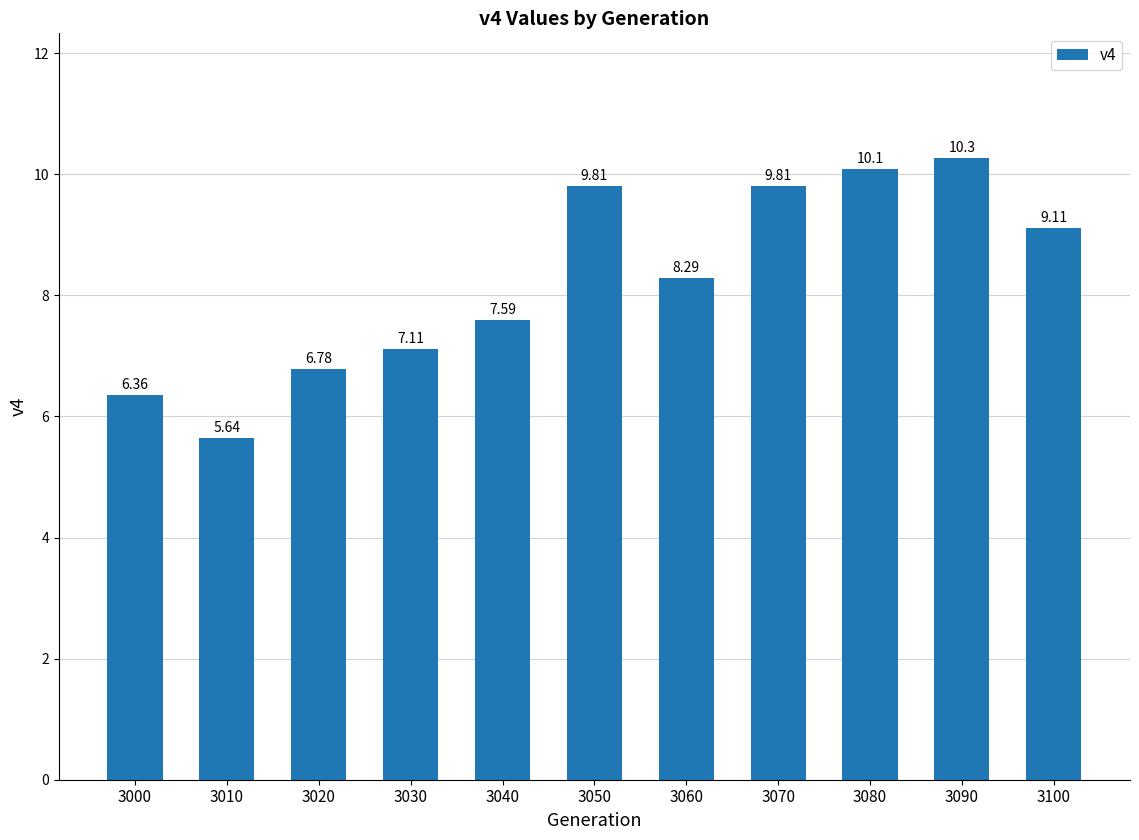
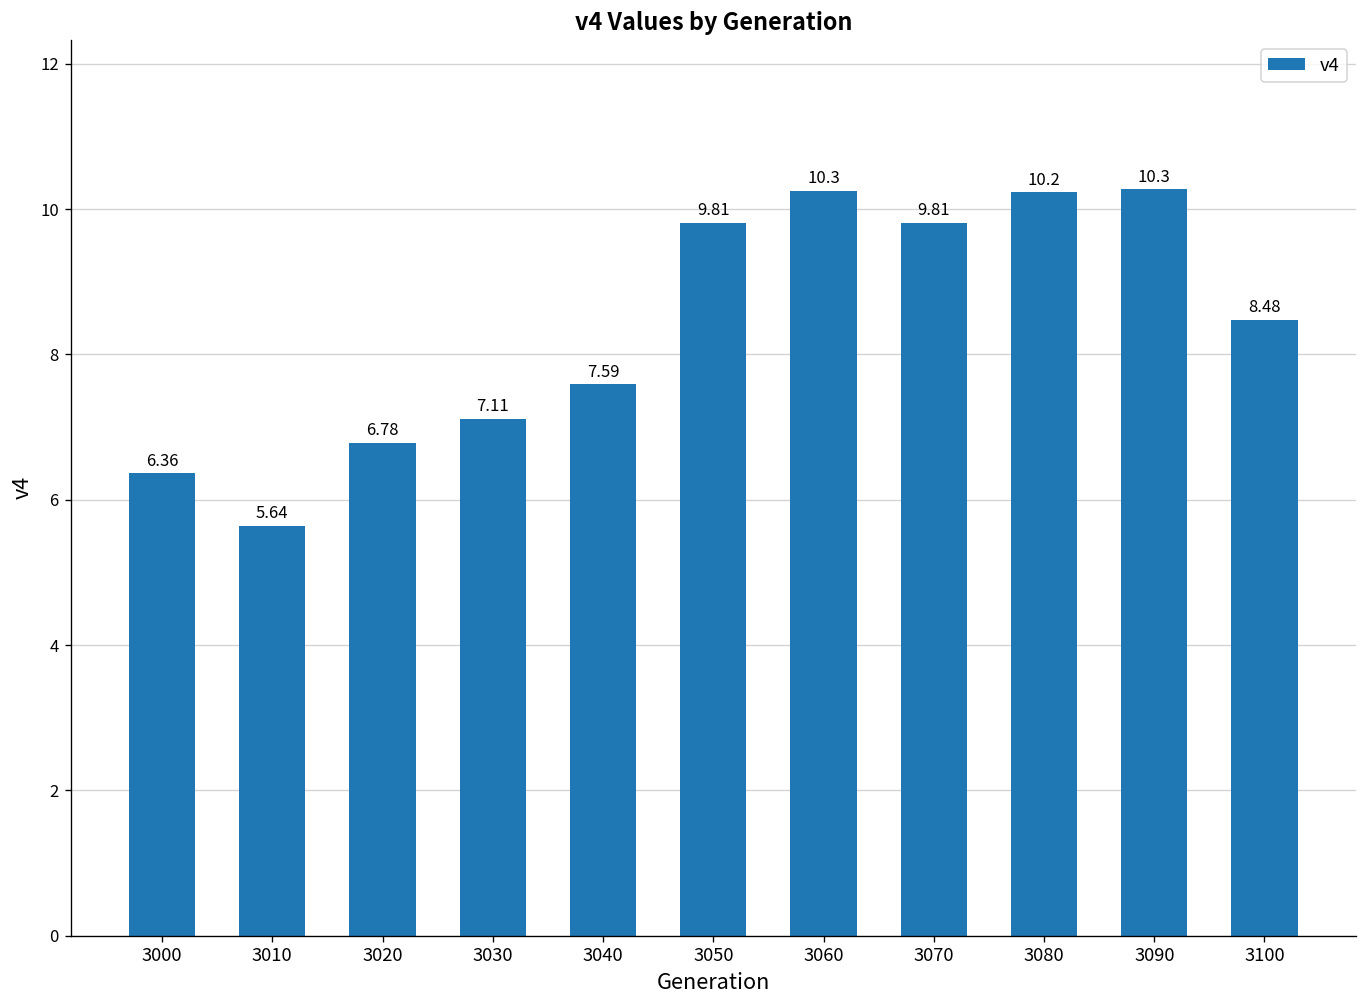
3060: 8.29 -> 10.3
3080: 10.1 -> 10.2
3100: 9.11 -> 8.48
